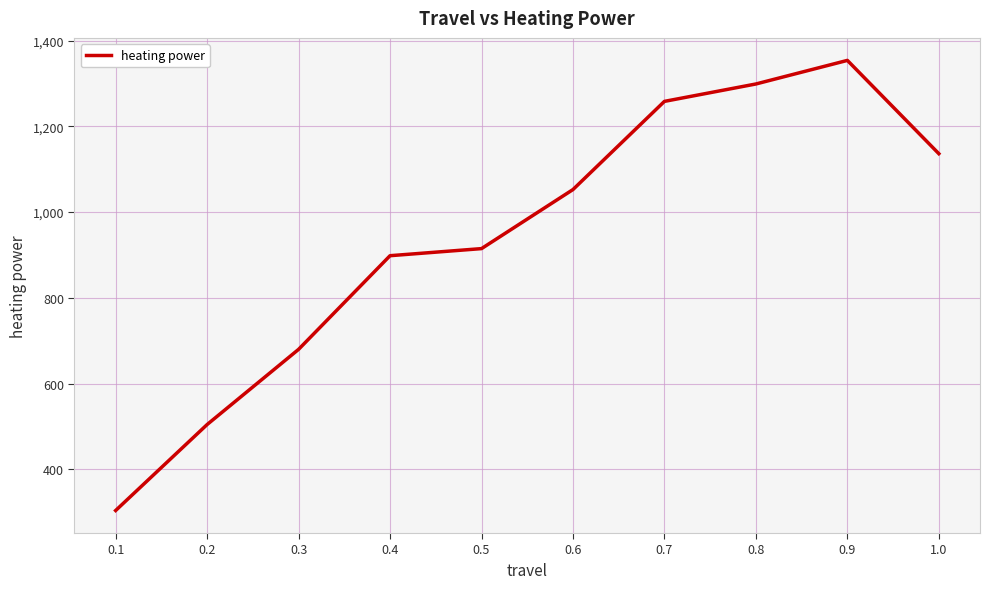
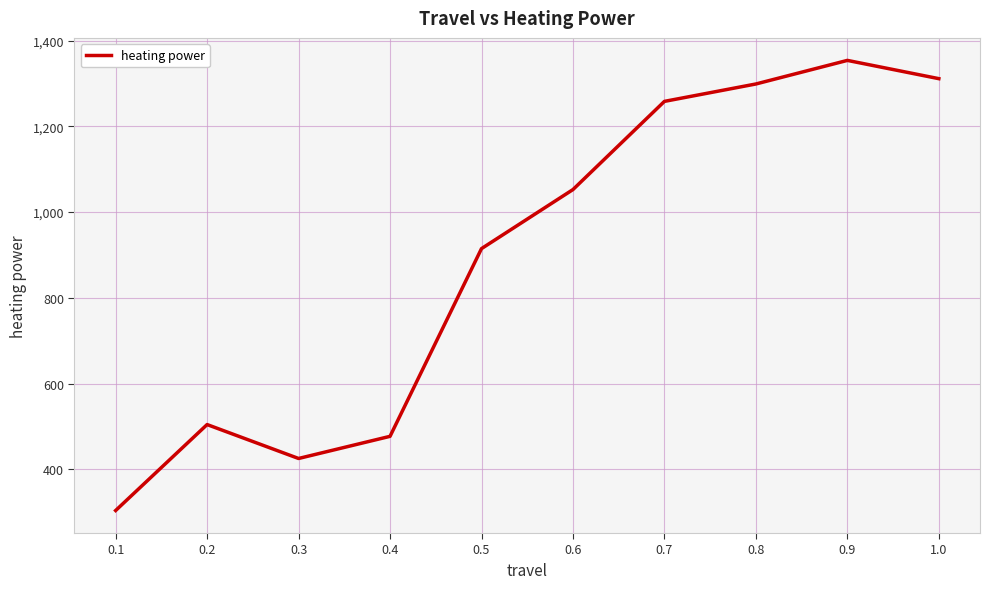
0.3: 680 -> 430
0.4: 900 -> 480
1.0: 1,140 -> 1,310
